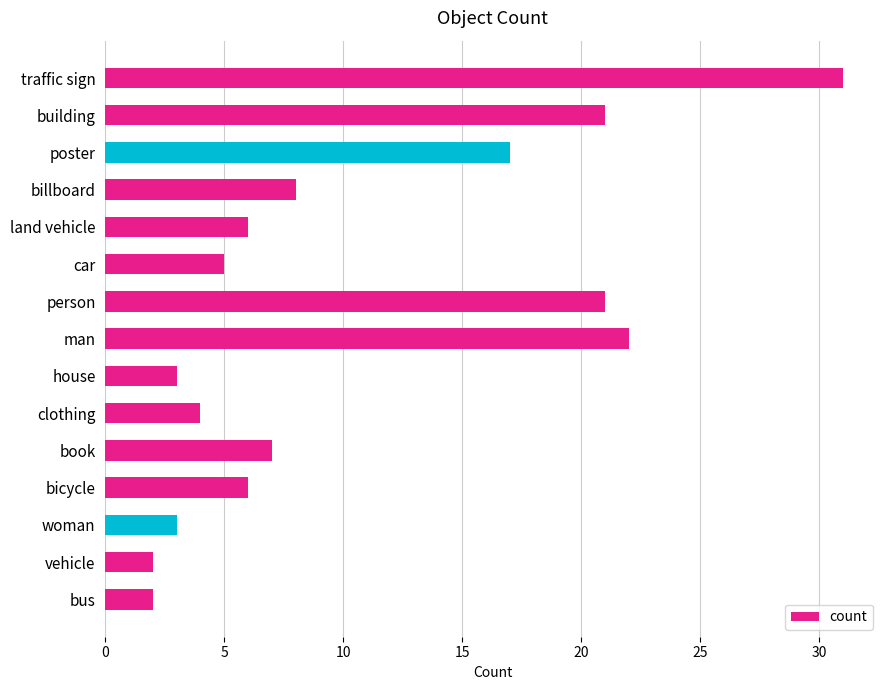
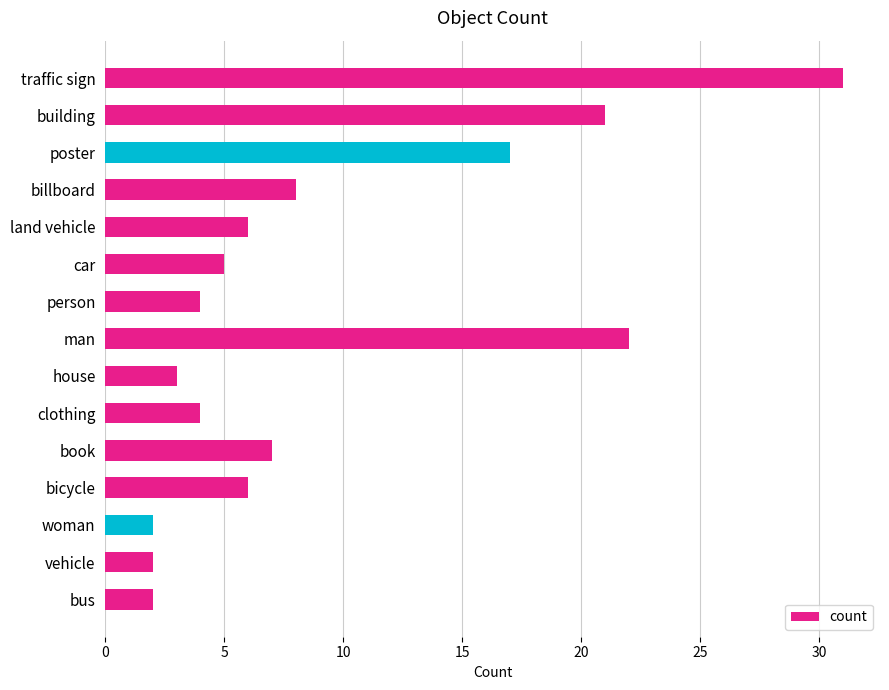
person: 21 -> 4
woman: 3 -> 2
